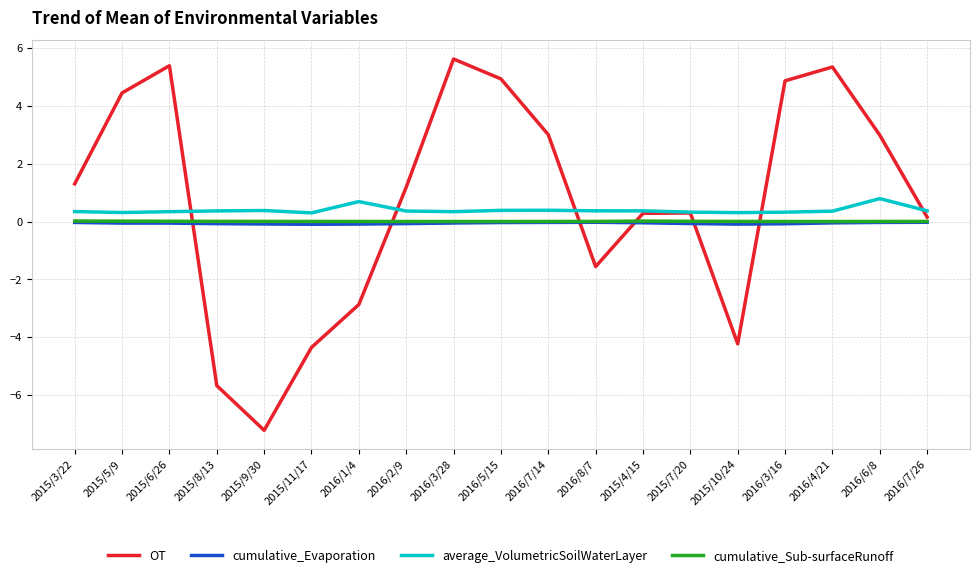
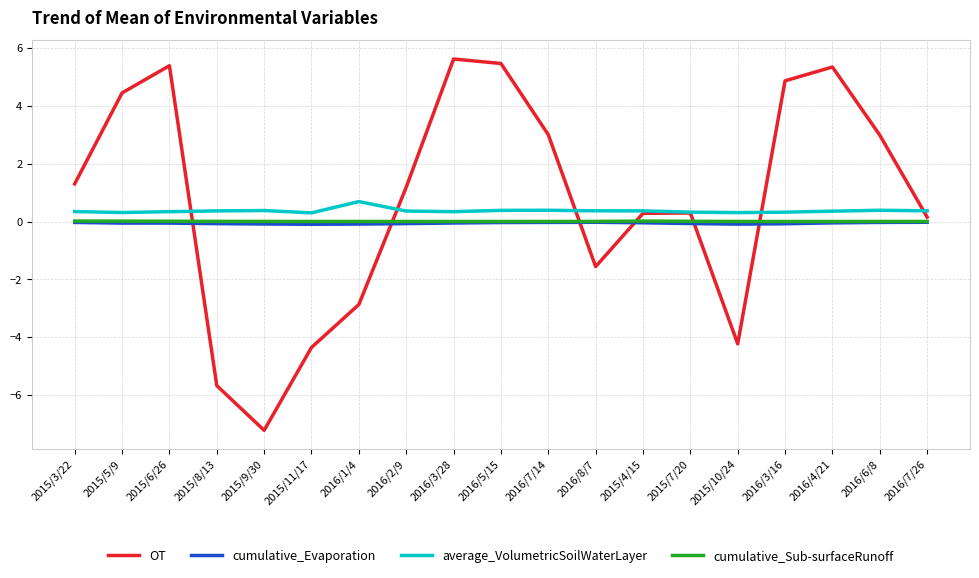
OT, 2016/5/15: 4.9 -> 5.5
average_VolumetricSoilWaterLayer, 2016/6/8: 0.8 -> 0.4
